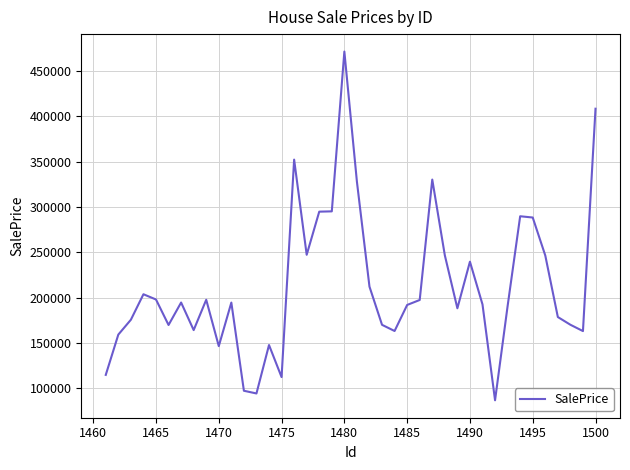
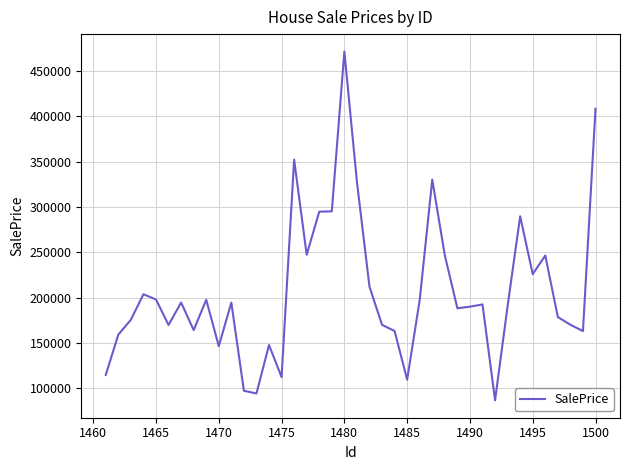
1485: 190000 -> 110000
1490: 240000 -> 190000
1495: 290000 -> 230000
